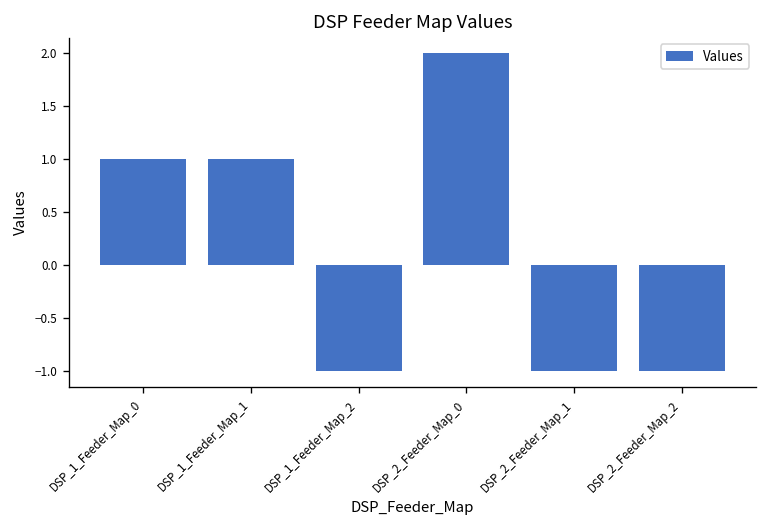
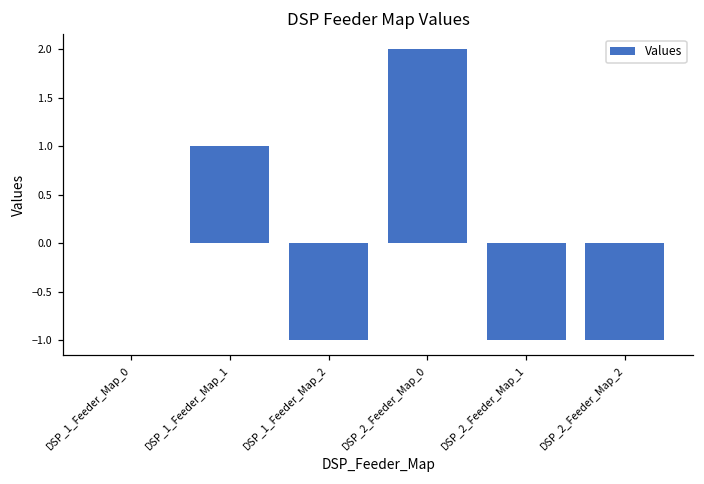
DSP_1_Feeder_Map_0: 1 -> 0
